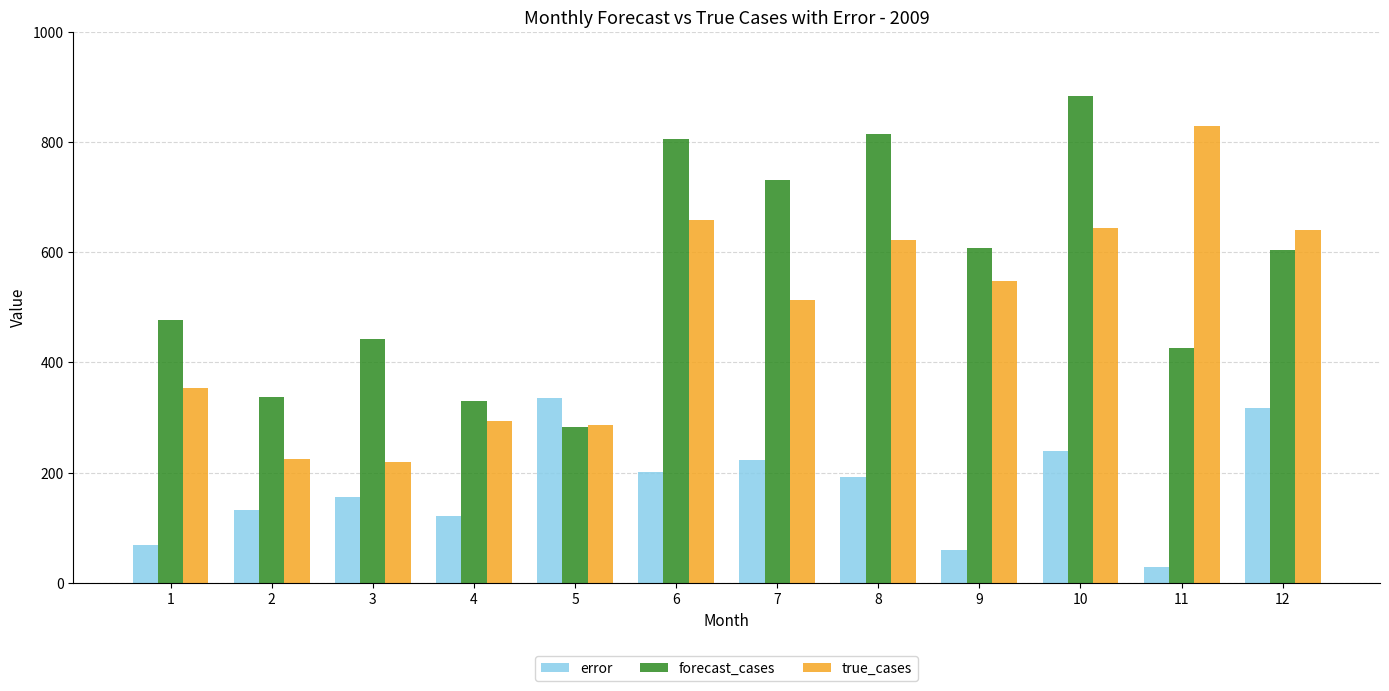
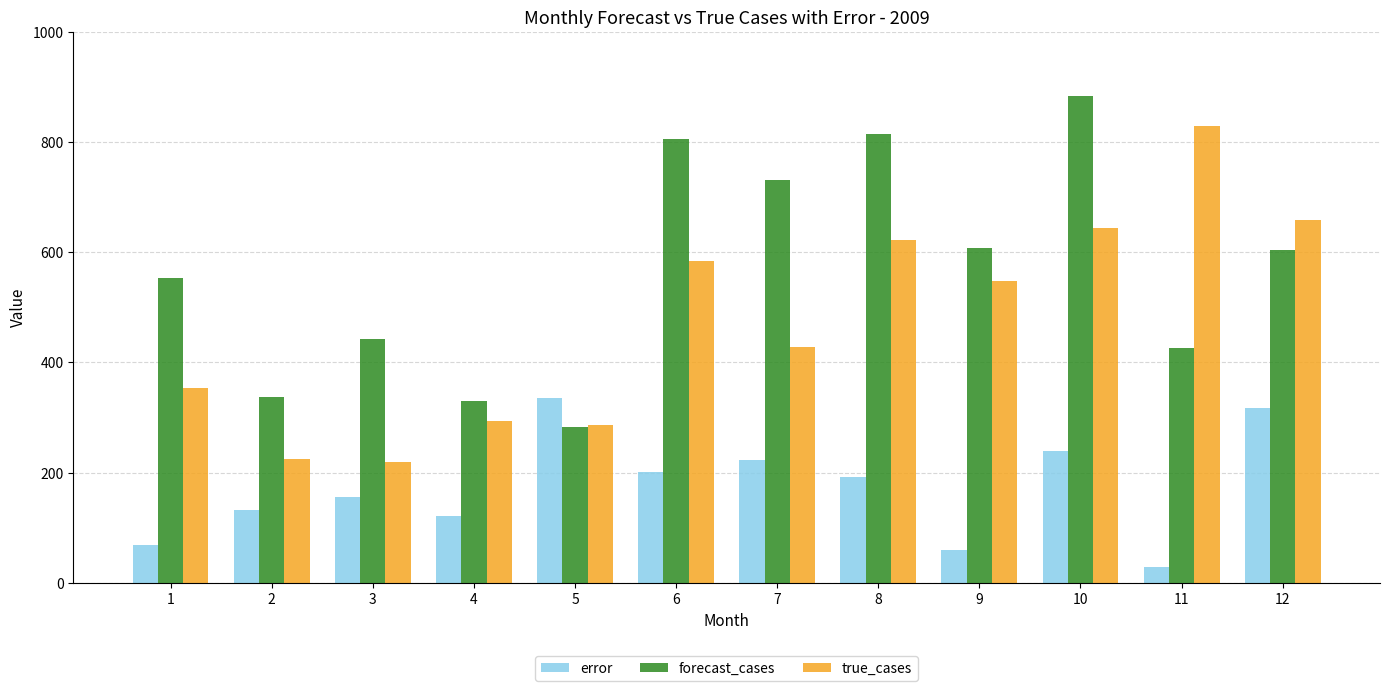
forecast_cases, 1: 480 -> 550
true_cases, 6: 660 -> 580
true_cases, 7: 510 -> 430
true_cases, 12: 640 -> 660
